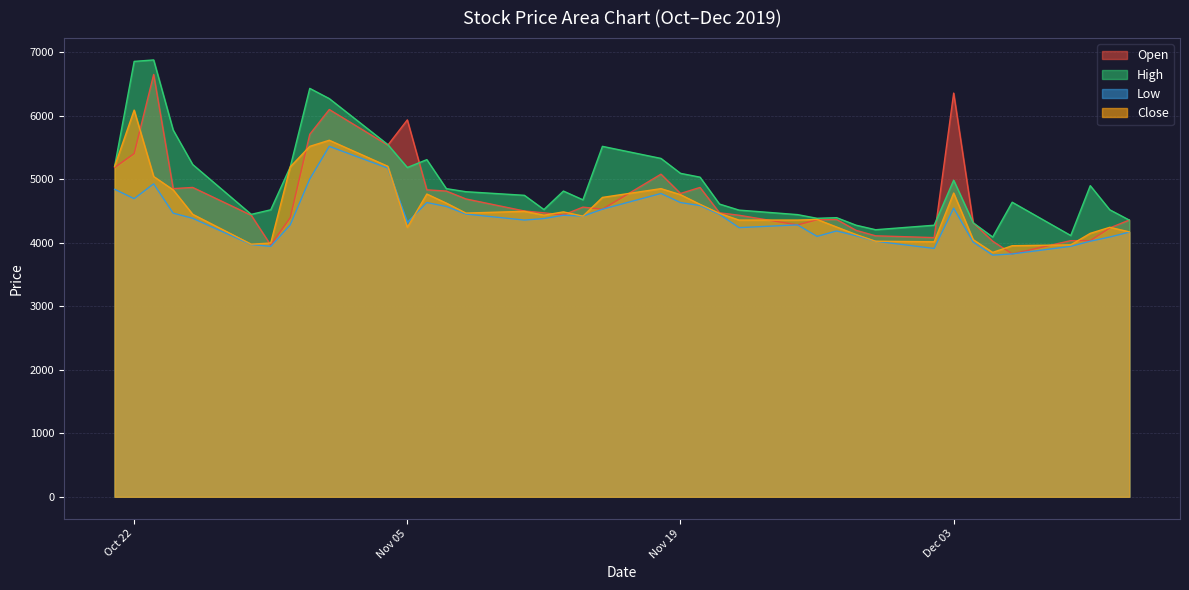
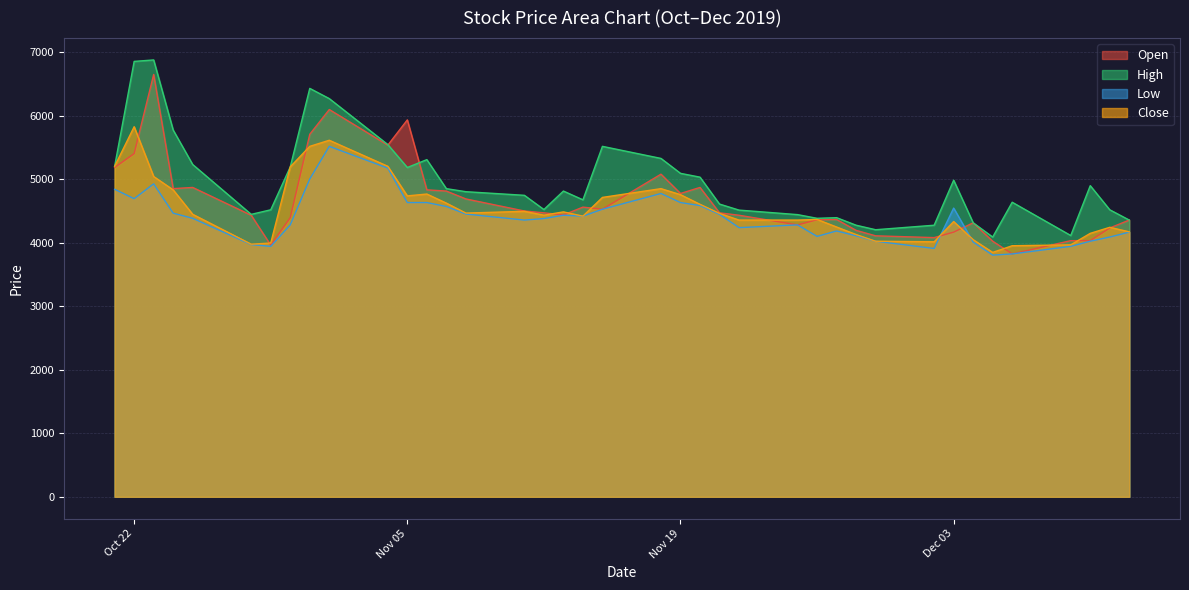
Close, Oct 22: 6100 -> 5800
Low, Nov 05: 4300 -> 4600
Close, Nov 05: 4200 -> 4700
Open, Dec 03: 6400 -> 4200
Close, Dec 03: 4800 -> 4300
